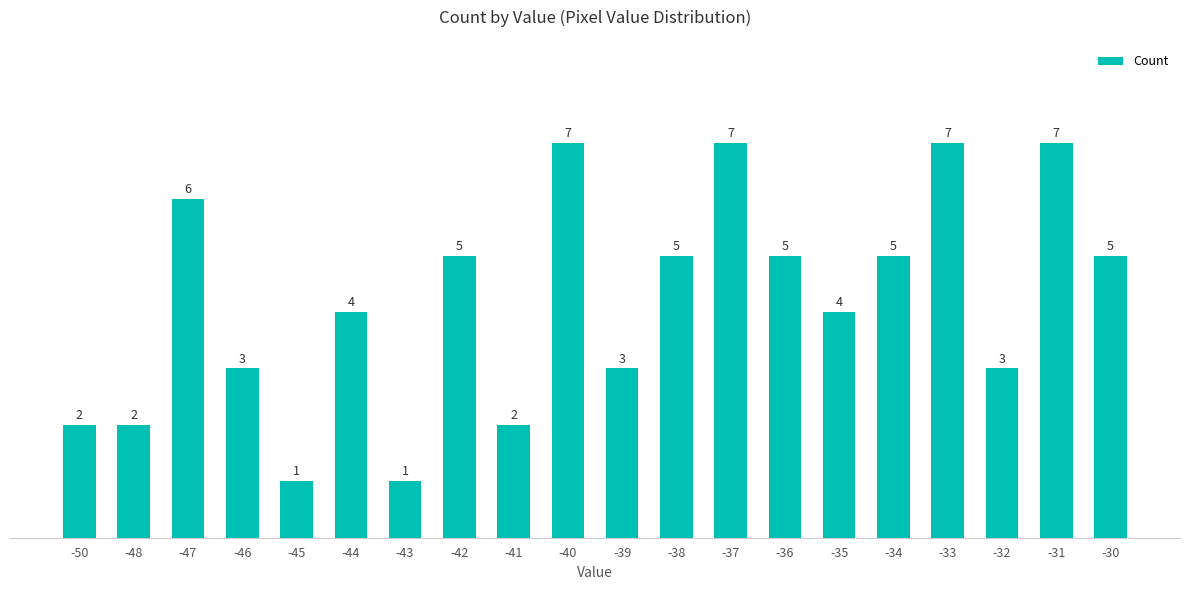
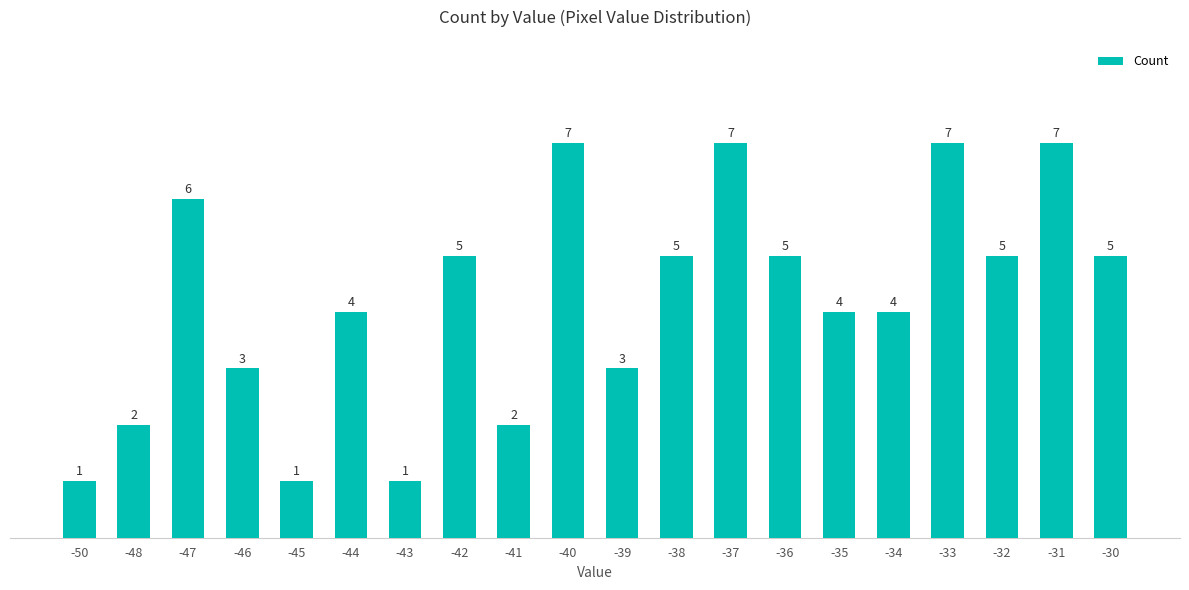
-50: 2 -> 1
-34: 5 -> 4
-32: 3 -> 5
